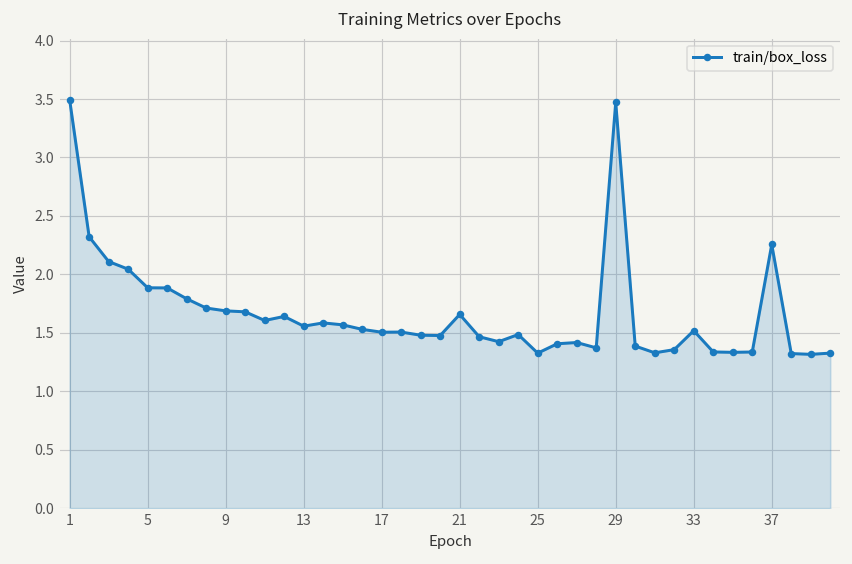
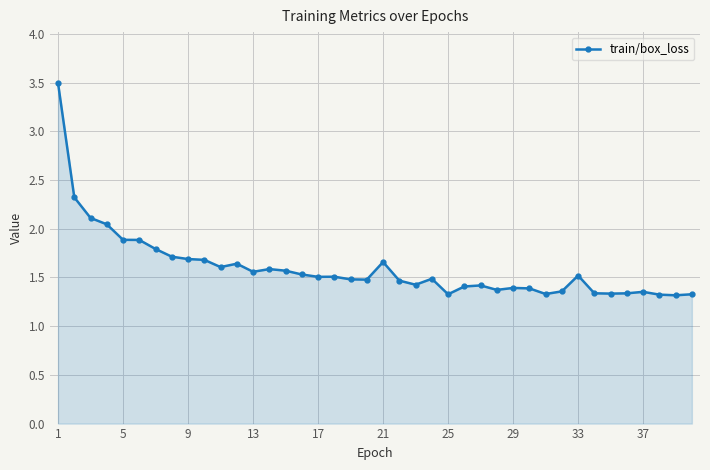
29: 3.5 -> 1.4
37: 2.3 -> 1.4
